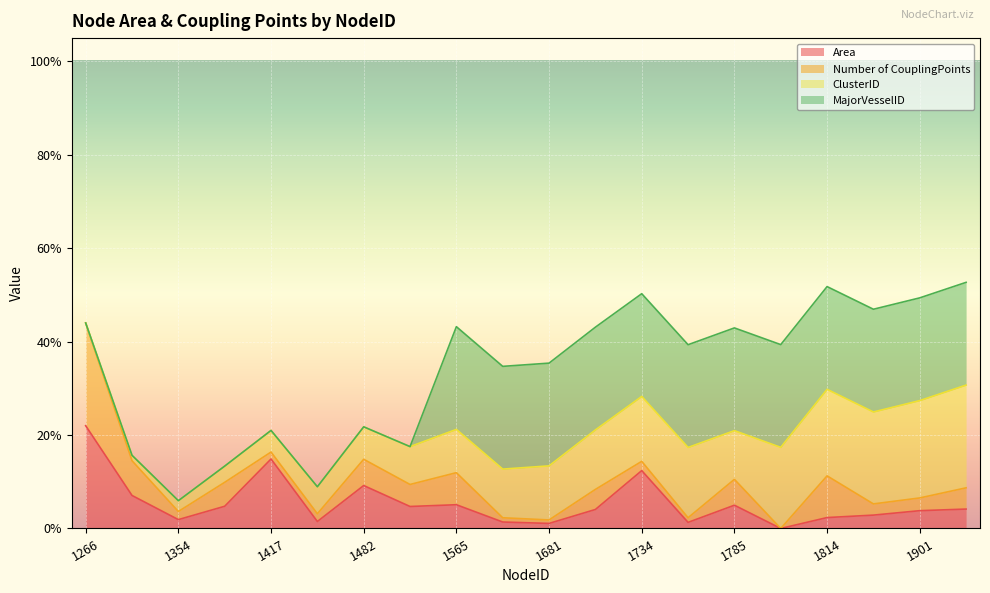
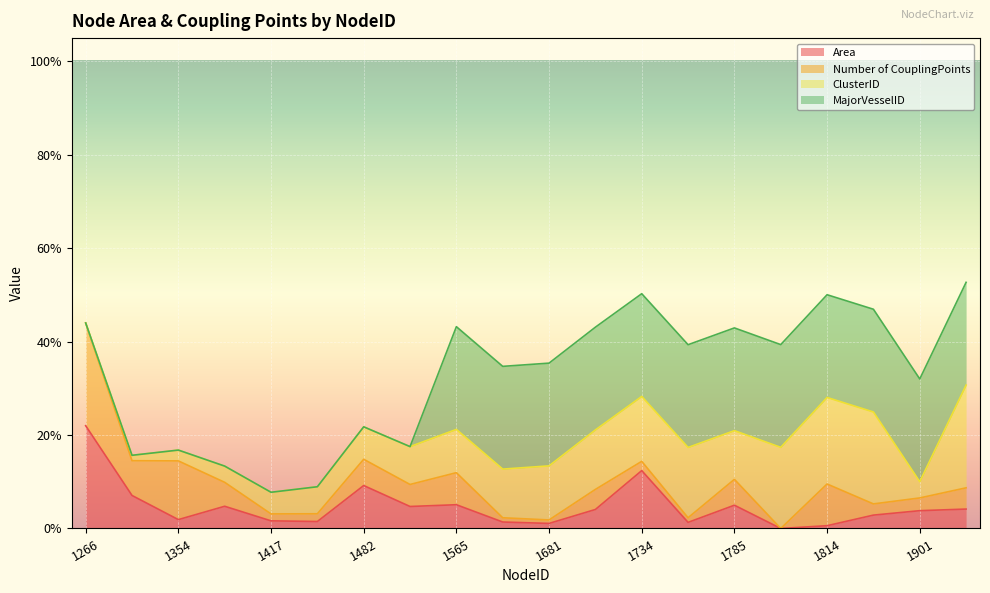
Number of CouplingPoints, 1354: 2% -> 13%
Area, 1417: 15% -> 2%
Area, 1814: 2% -> 1%
ClusterID, 1901: 21% -> 3%
